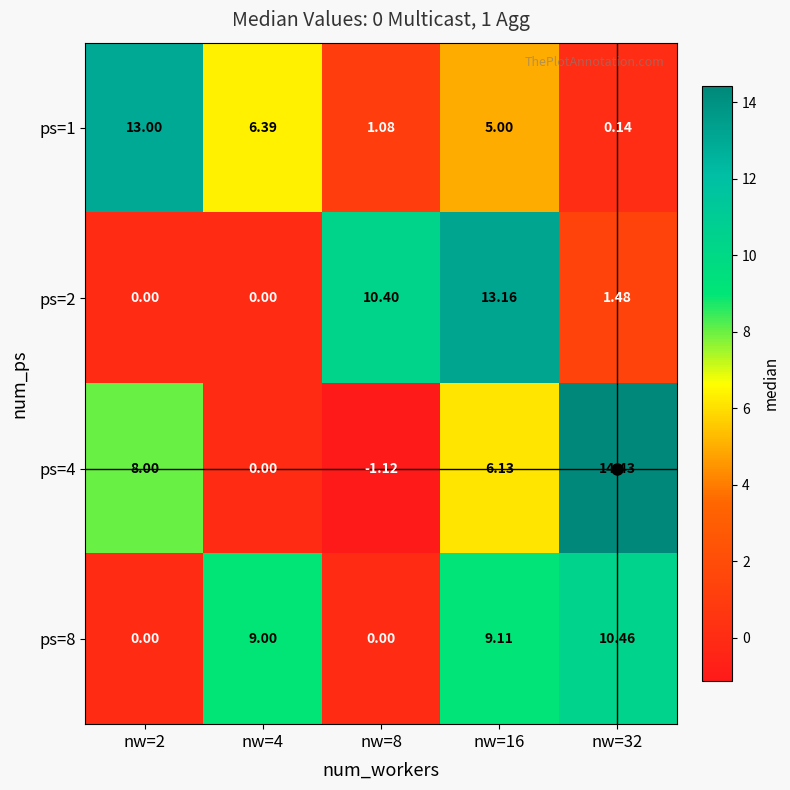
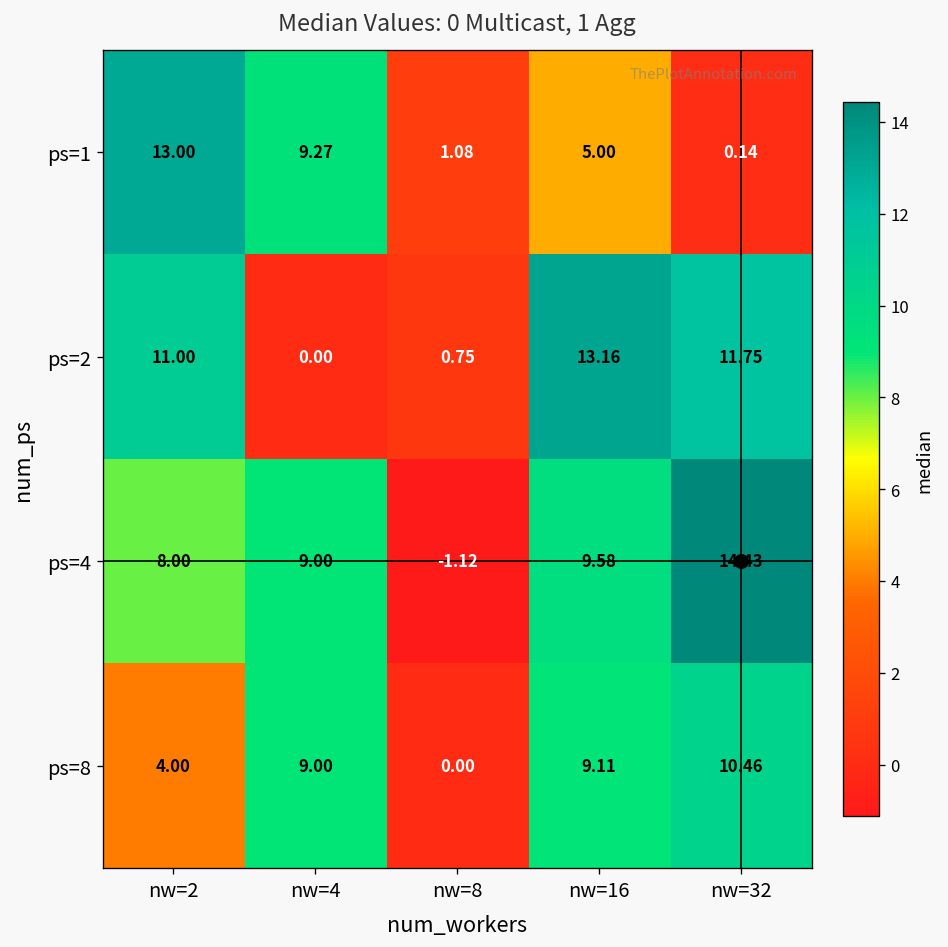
ps=1, nw=4: 6.39 -> 9.27
ps=2, nw=2: 0.00 -> 11.00
ps=2, nw=8: 10.40 -> 0.75
ps=2, nw=32: 1.48 -> 11.75
ps=4, nw=4: 0.00 -> 9.00
ps=4, nw=16: 6.13 -> 9.58
ps=8, nw=2: 0.00 -> 4.00
